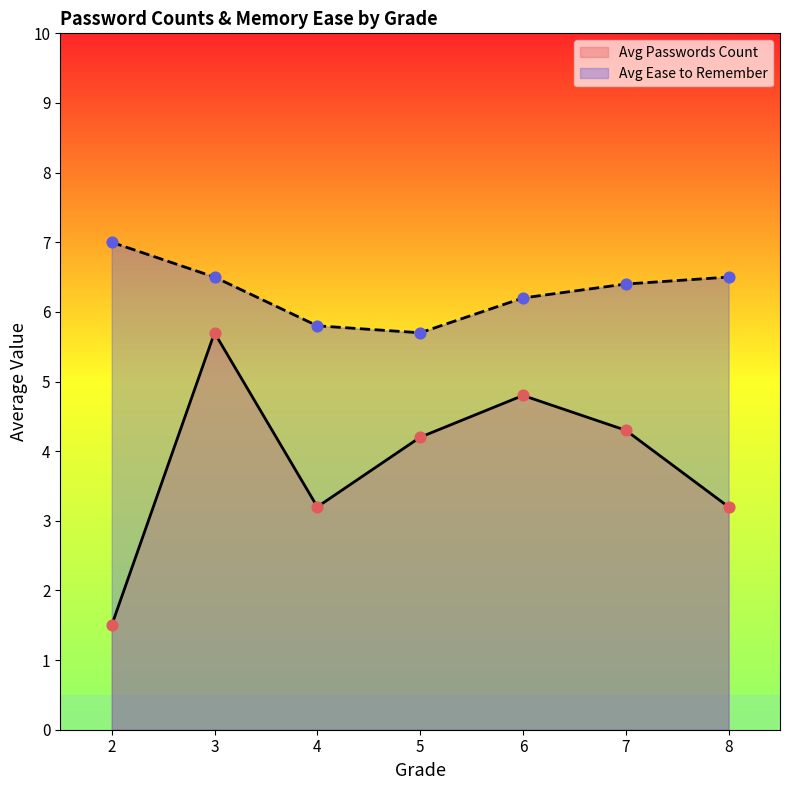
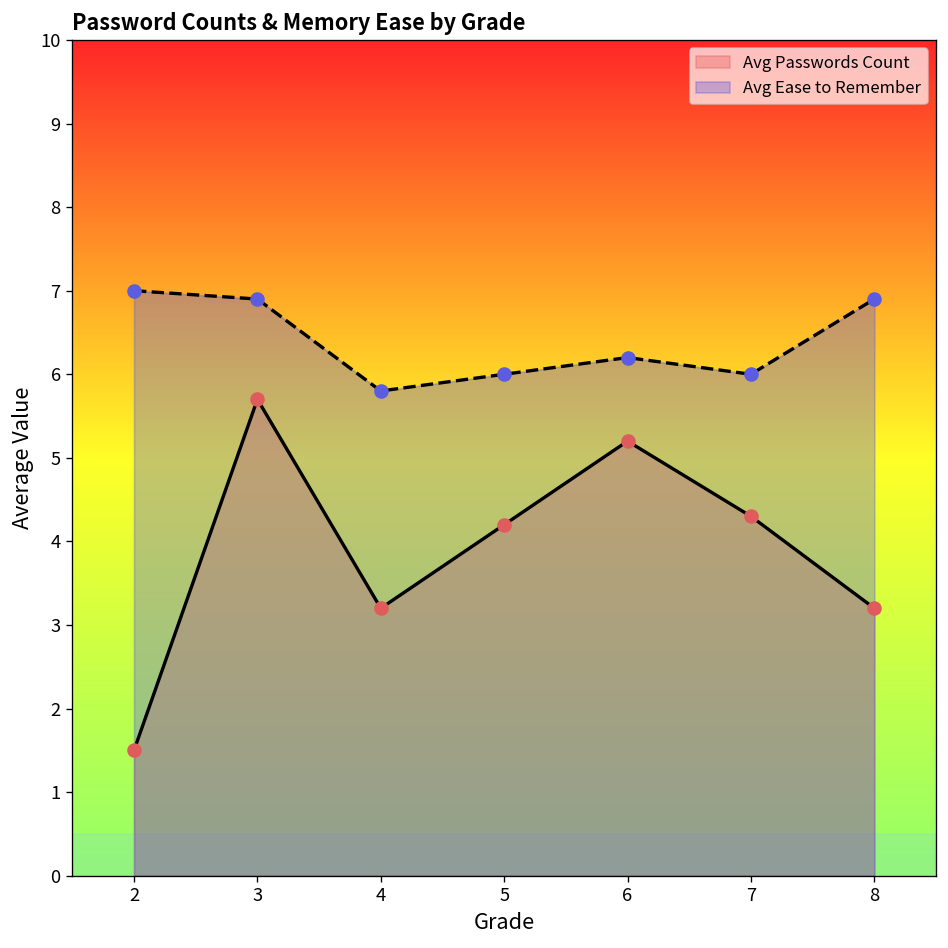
Avg Ease to Remember, 3: 6.5 -> 6.9
Avg Ease to Remember, 5: 5.7 -> 6.0
Avg Passwords Count, 6: 4.8 -> 5.2
Avg Ease to Remember, 7: 6.4 -> 6.0
Avg Ease to Remember, 8: 6.5 -> 6.9
